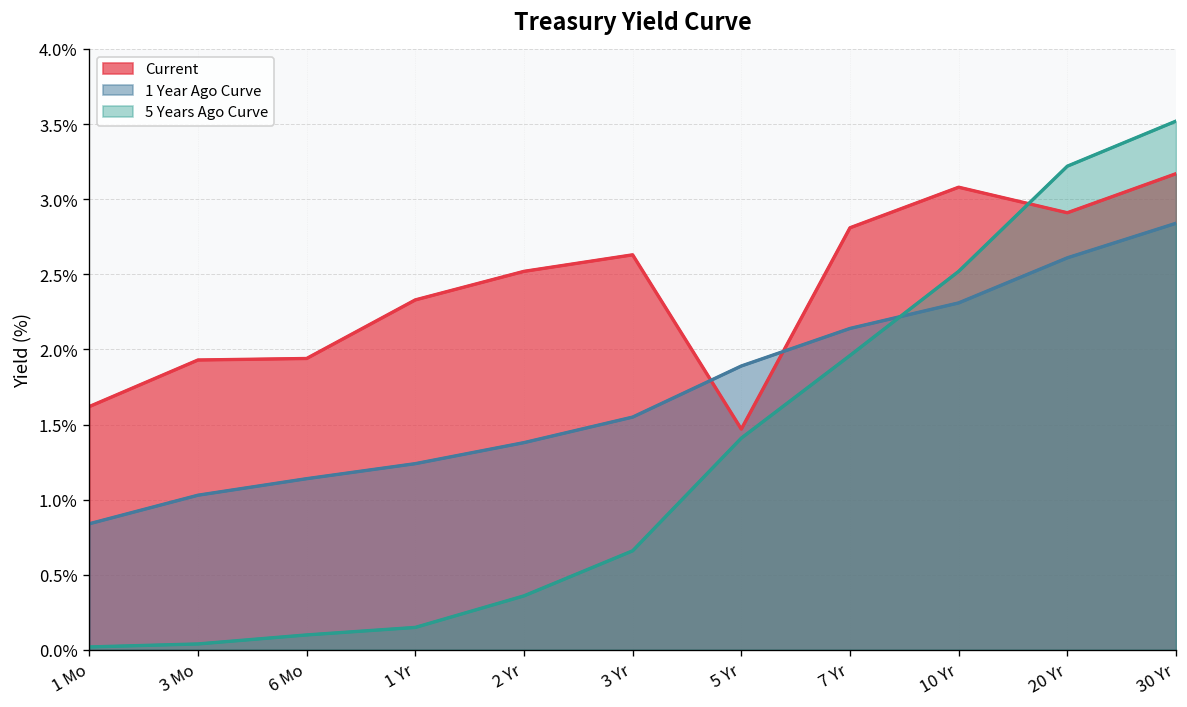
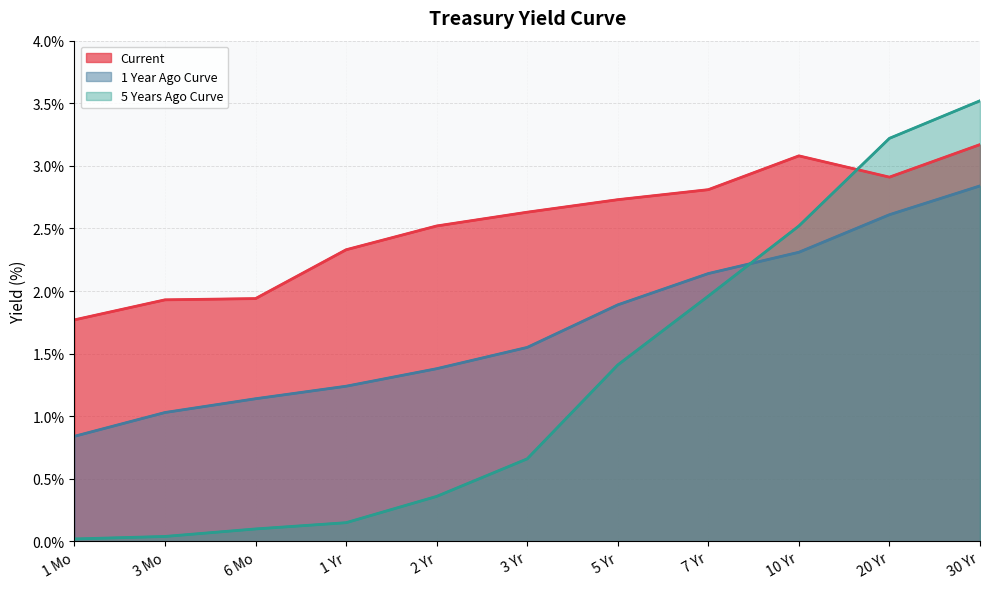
Current, 1 Mo: 1.62% -> 1.77%
Current, 5 Yr: 1.47% -> 2.73%
